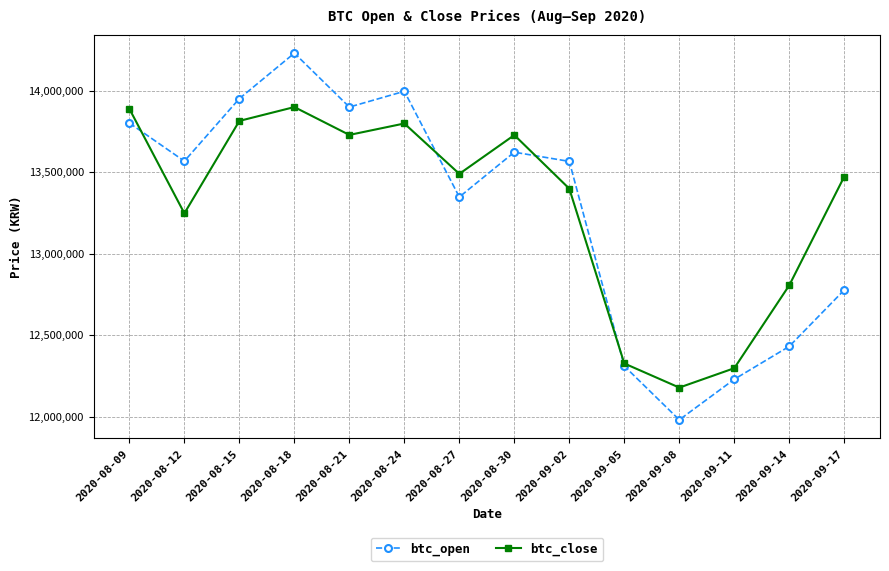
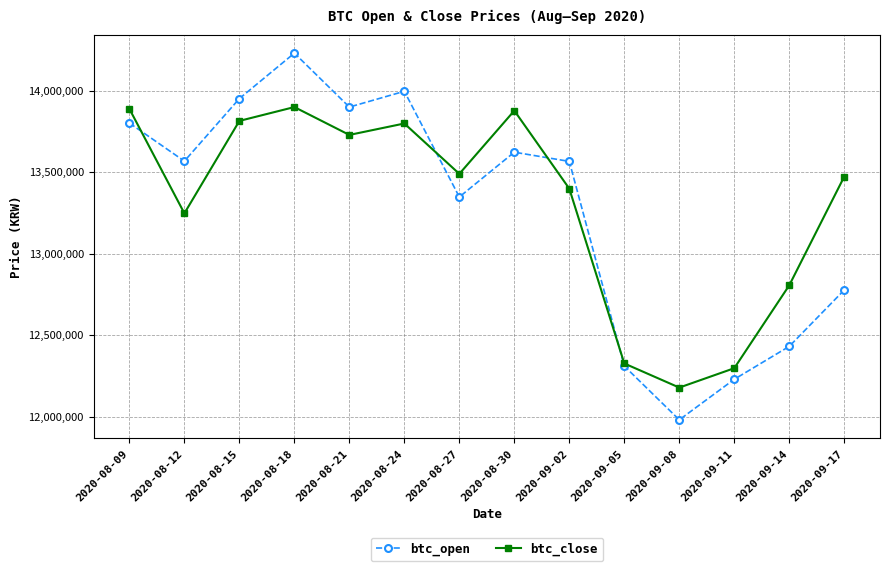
btc_close, 2020-08-30: 13,730,000 -> 13,880,000
